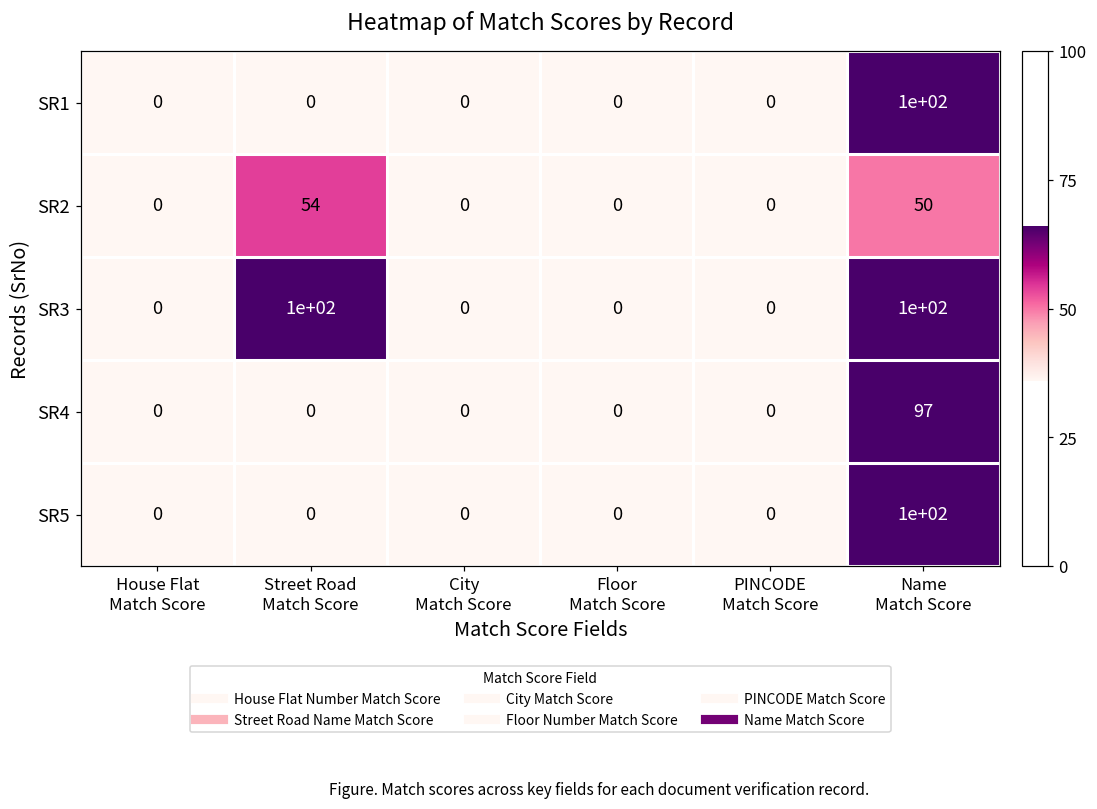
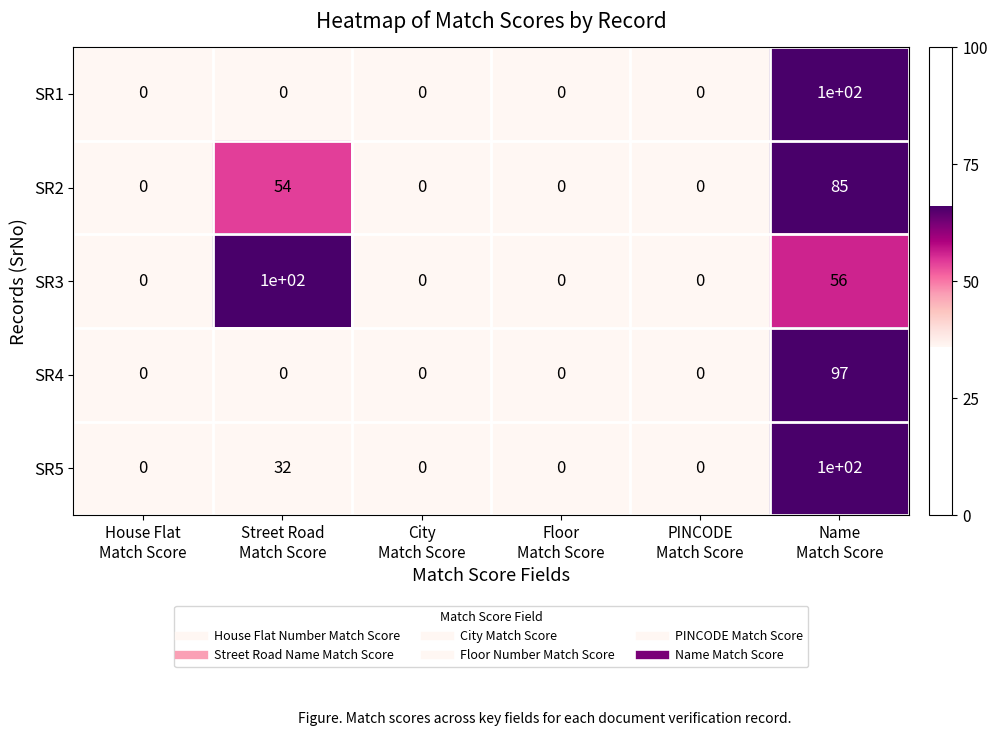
SR2, Name Match Score: 50 -> 85
SR3, Name Match Score: 1e+02 -> 56
SR5, Street Road Match Score: 0 -> 32
